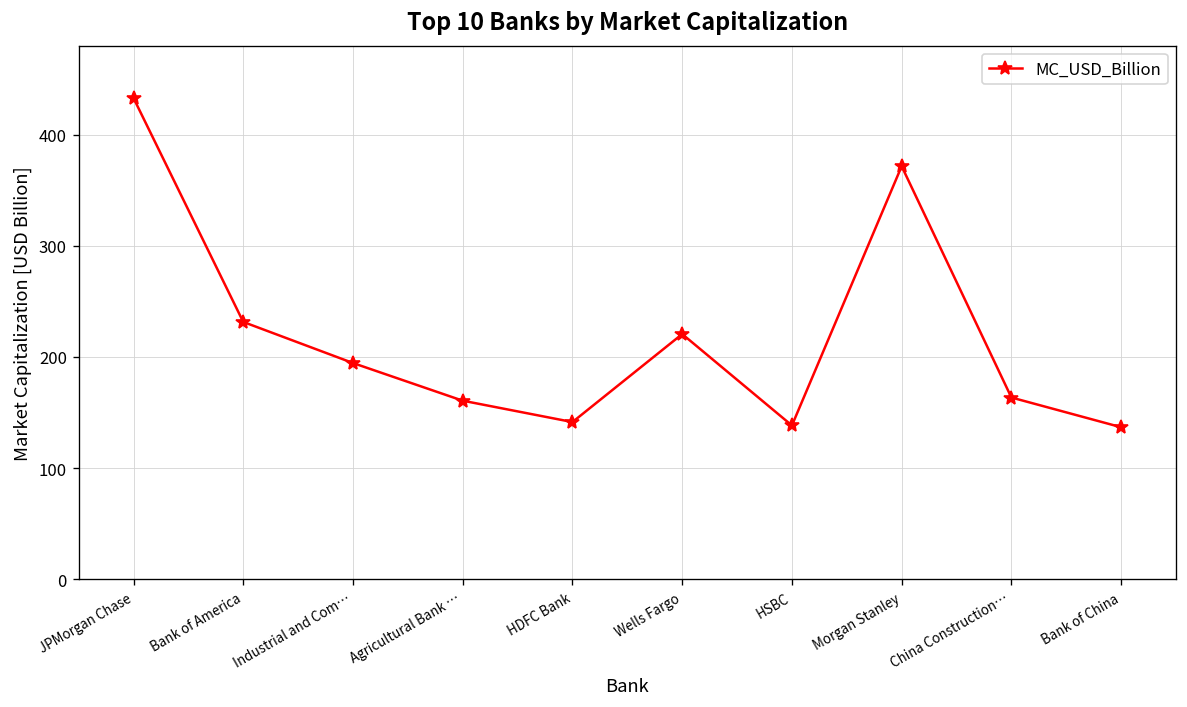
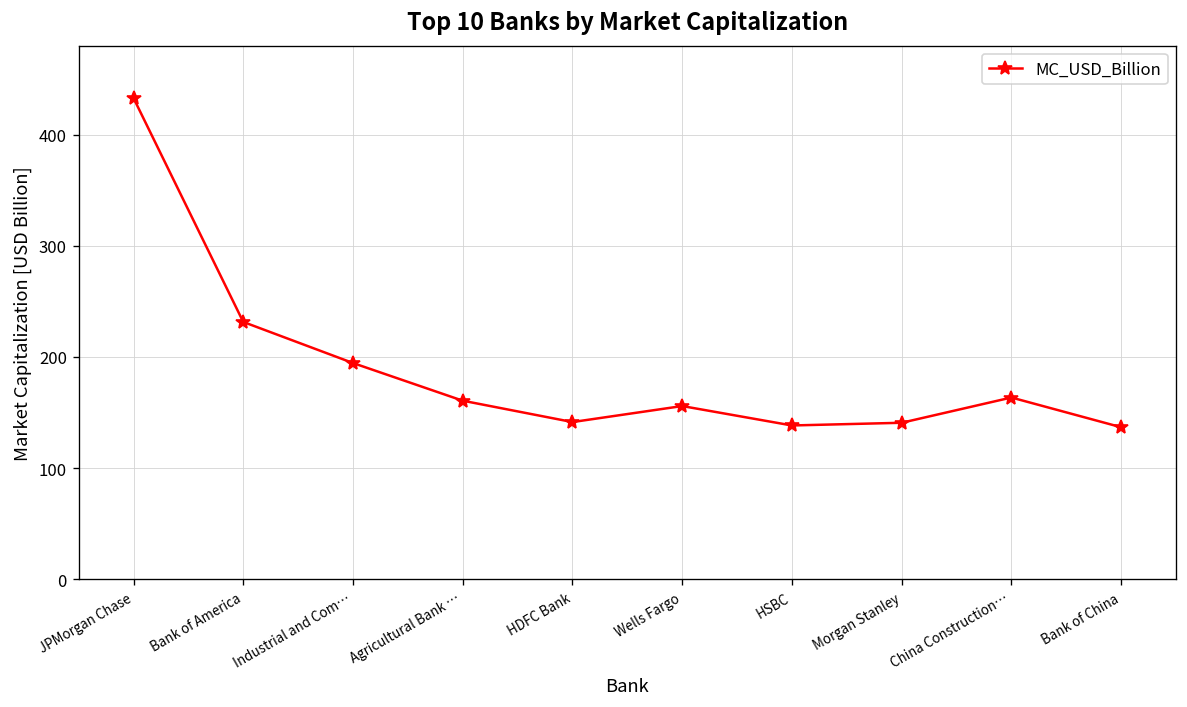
Wells Fargo: 220 -> 160
Morgan Stanley: 370 -> 140
